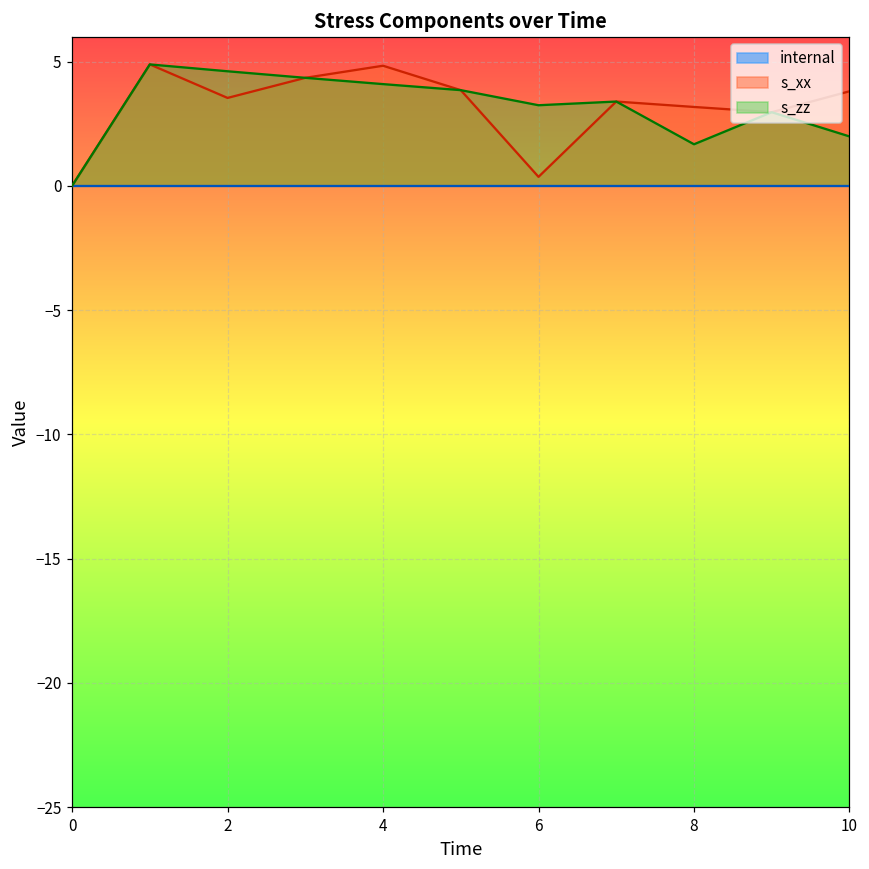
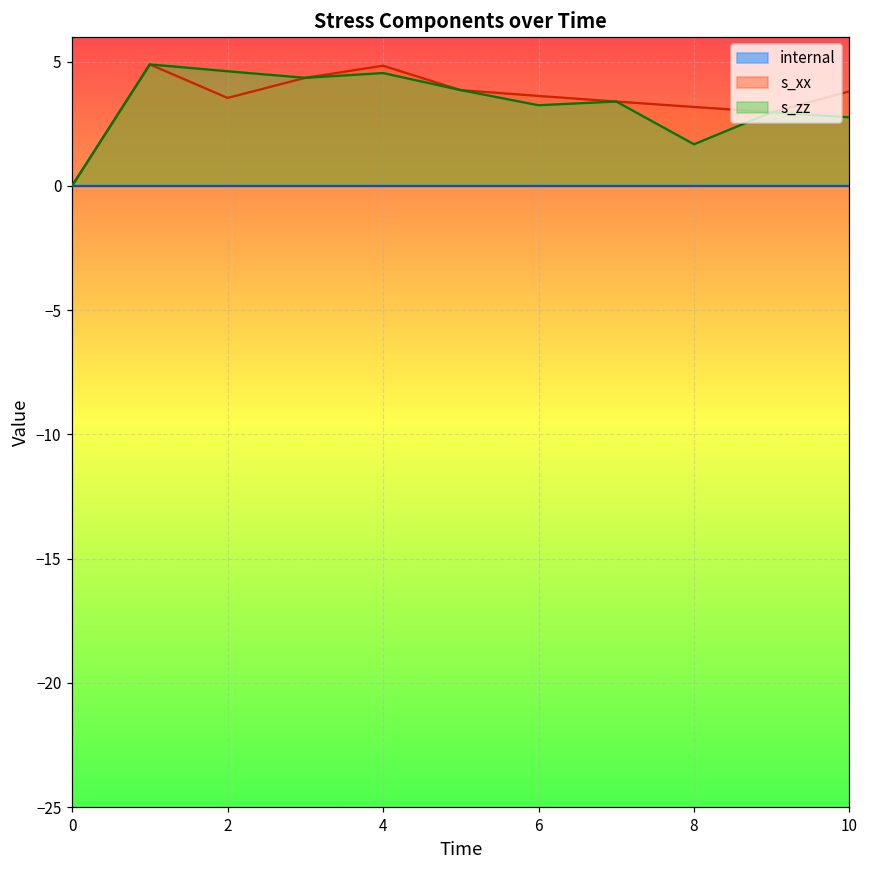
s_zz, 4: 4.1 -> 4.5
s_xx, 6: 0.4 -> 3.6
s_zz, 10: 2.0 -> 2.8
